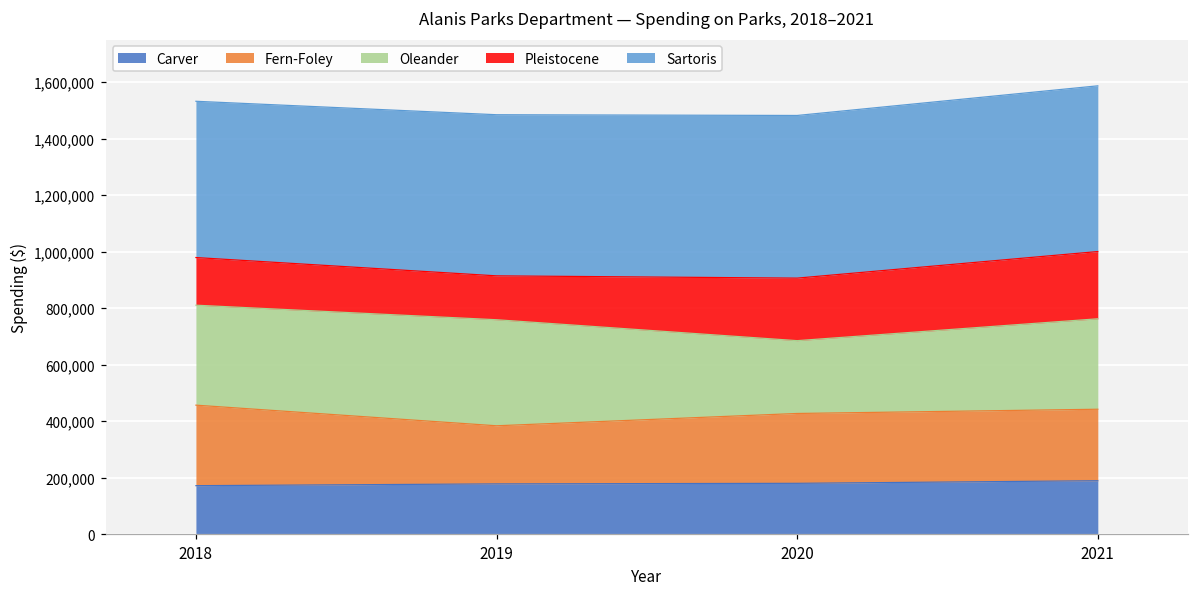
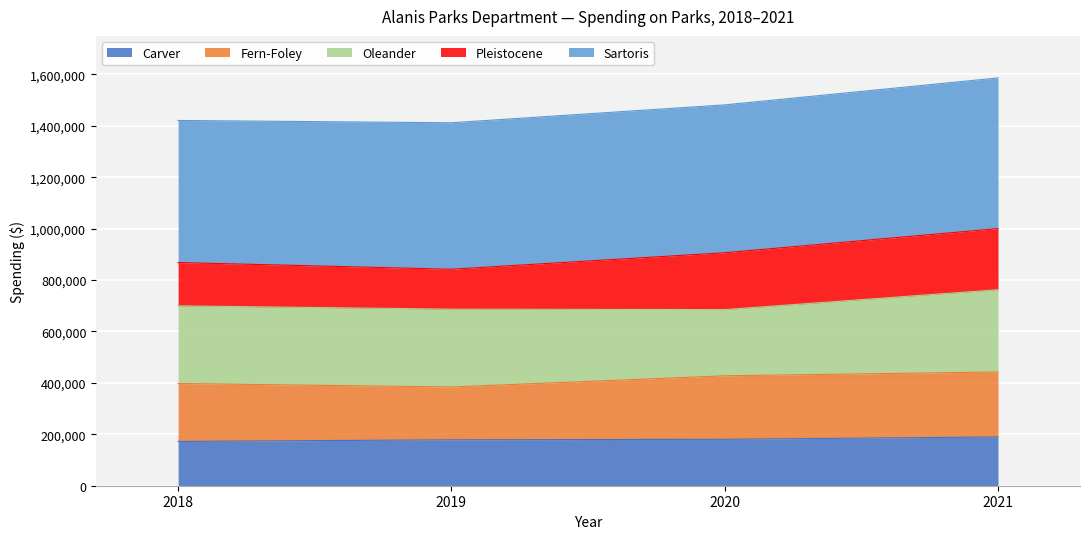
Fern-Foley, 2018: 280,000 -> 230,000
Oleander, 2018: 350,000 -> 300,000
Oleander, 2019: 380,000 -> 300,000
